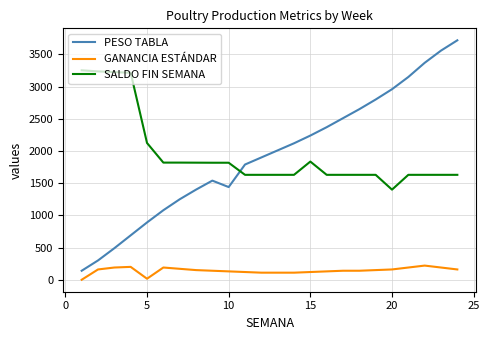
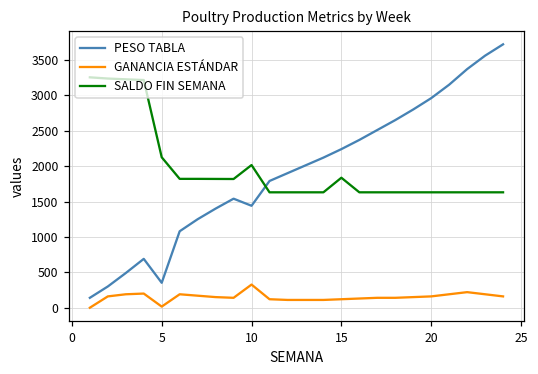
PESO TABLA, 5: 900 -> 400
GANANCIA ESTÁNDAR, 10: 100 -> 300
SALDO FIN SEMANA, 10: 1800 -> 2000
SALDO FIN SEMANA, 20: 1400 -> 1600
